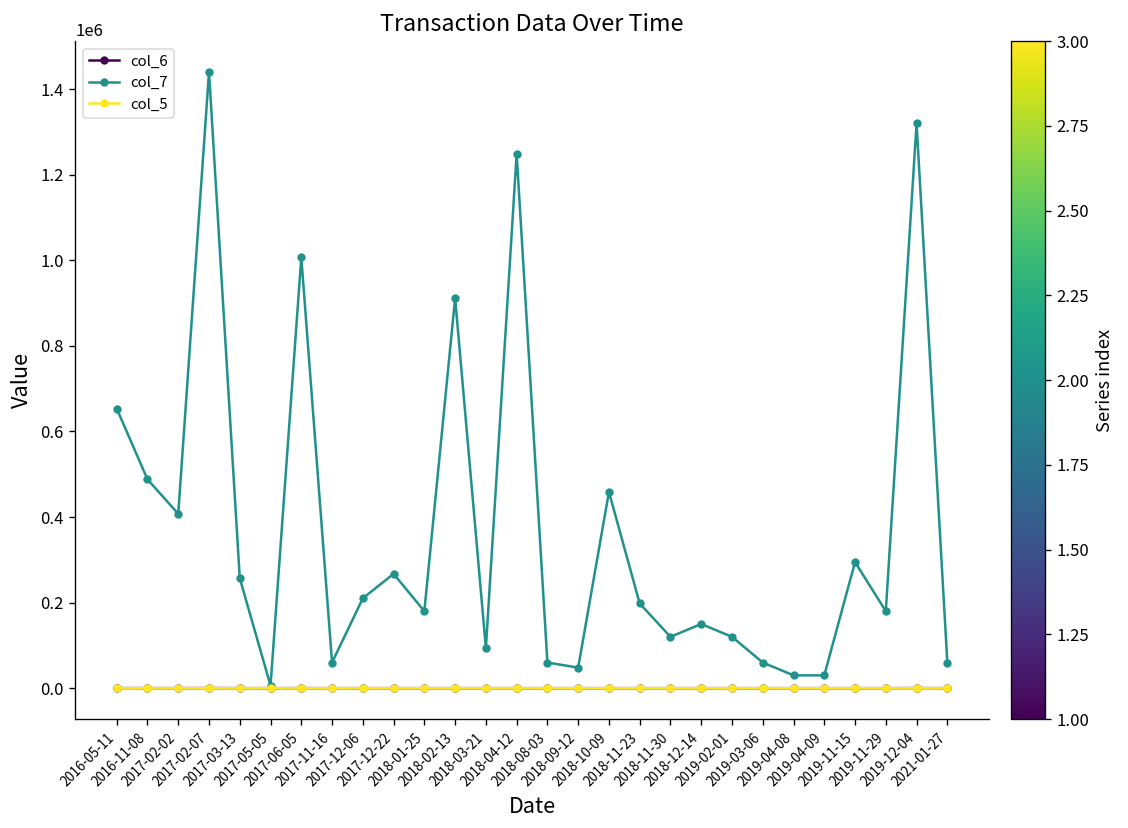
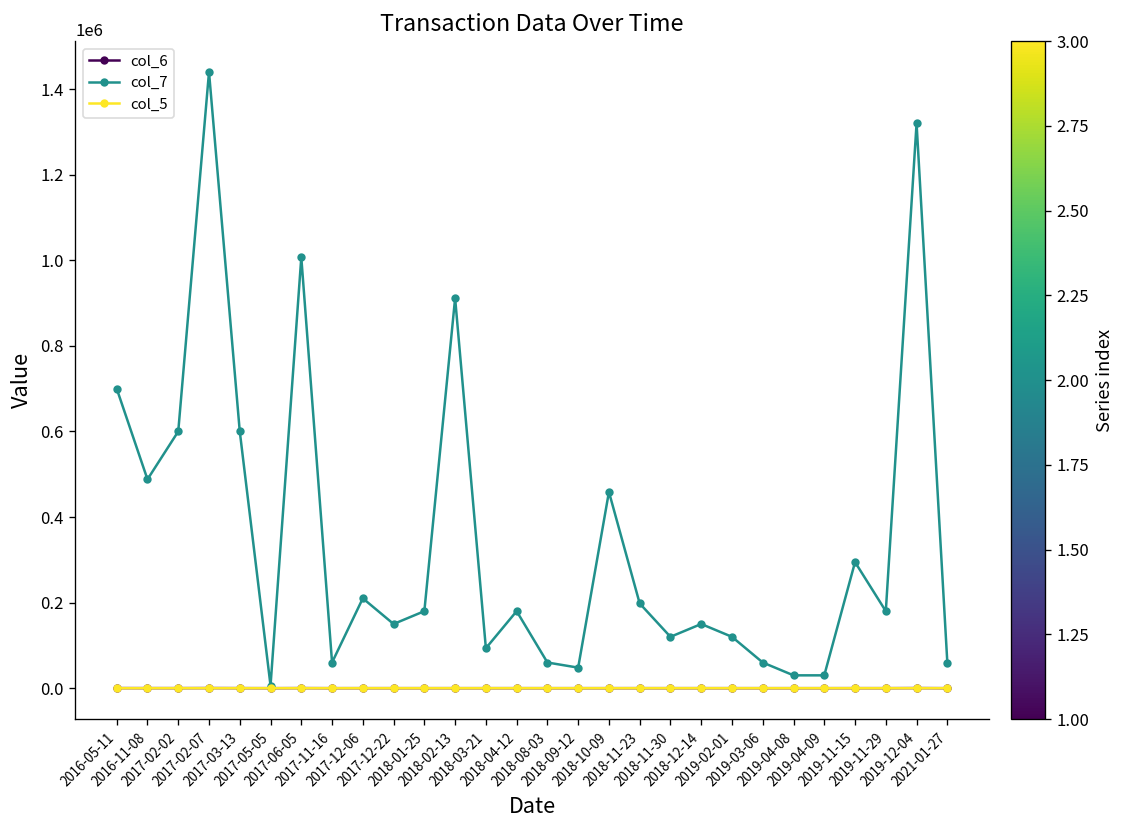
col_7, 2016-05-11: 650000 -> 700000
col_7, 2017-02-02: 410000 -> 600000
col_7, 2017-03-13: 260000 -> 600000
col_7, 2017-12-22: 270000 -> 150000
col_7, 2018-04-12: 1250000 -> 180000
